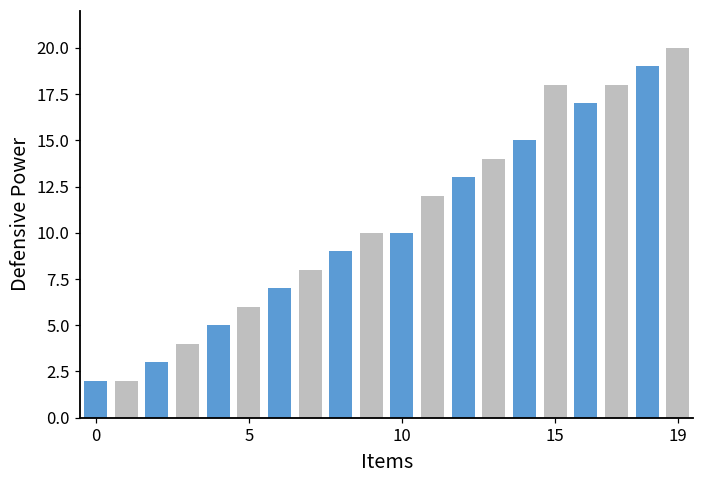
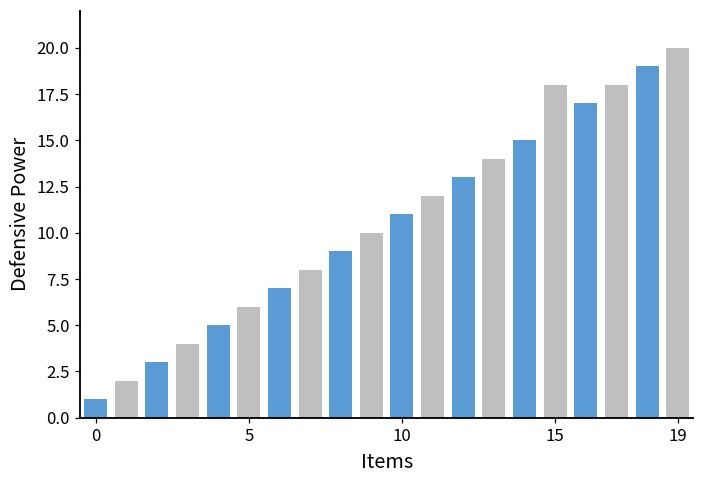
0: 2 -> 1
10: 10 -> 11
